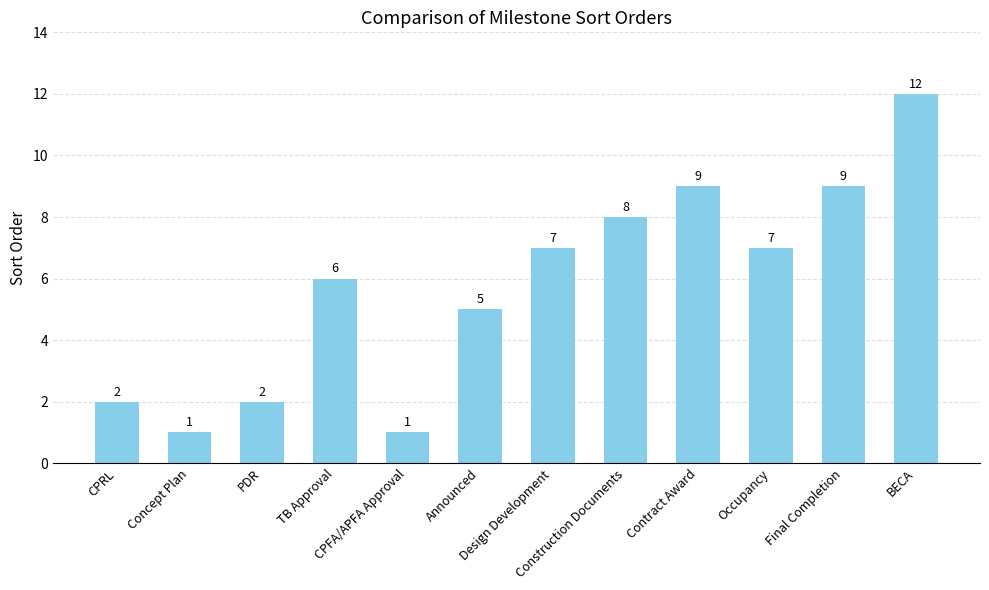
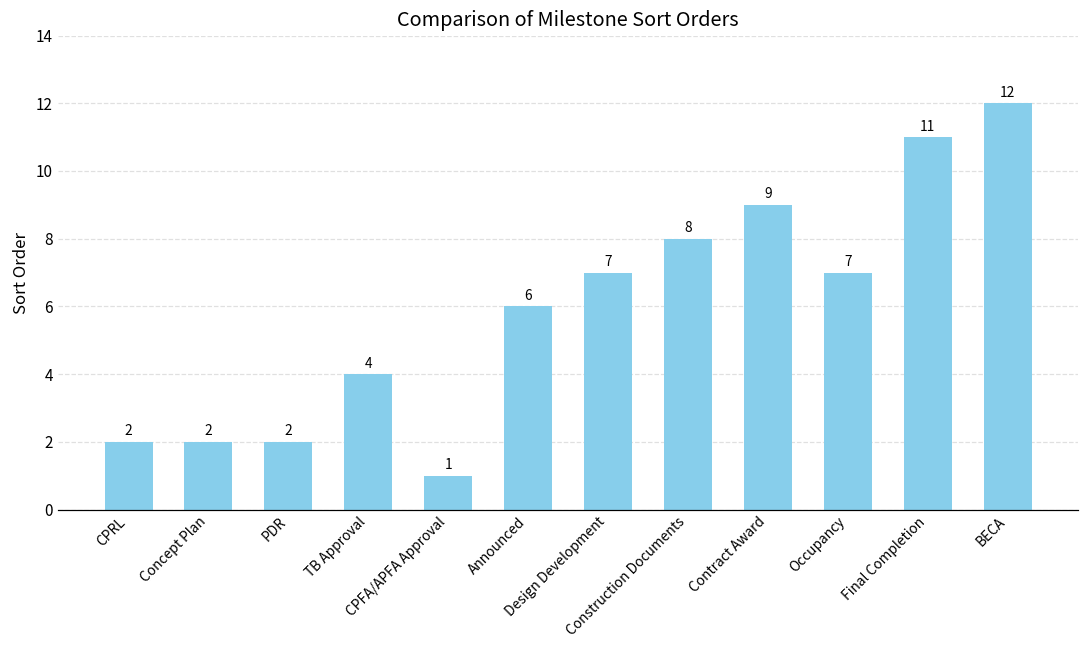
Concept Plan: 1 -> 2
TB Approval: 6 -> 4
Announced: 5 -> 6
Final Completion: 9 -> 11
